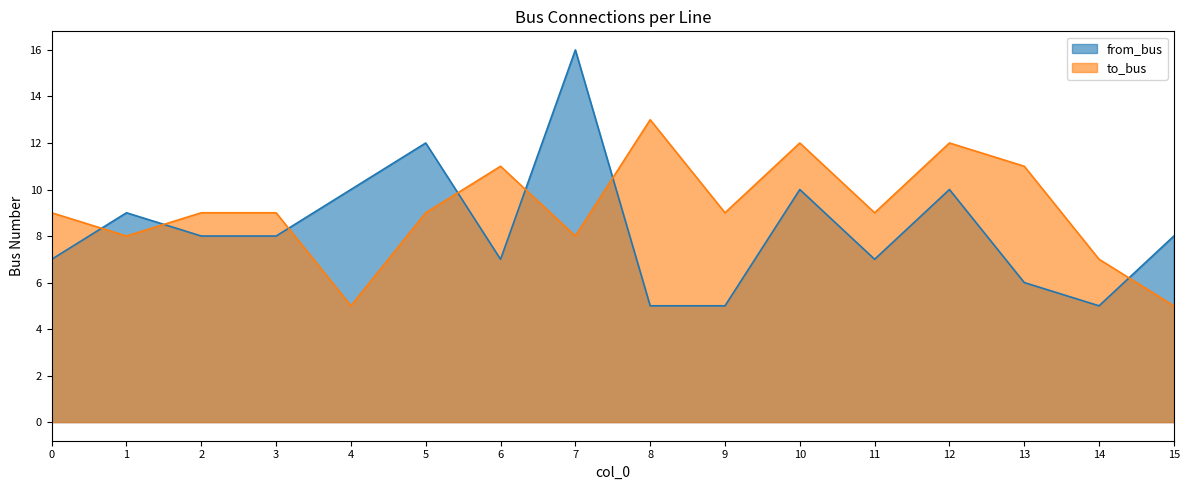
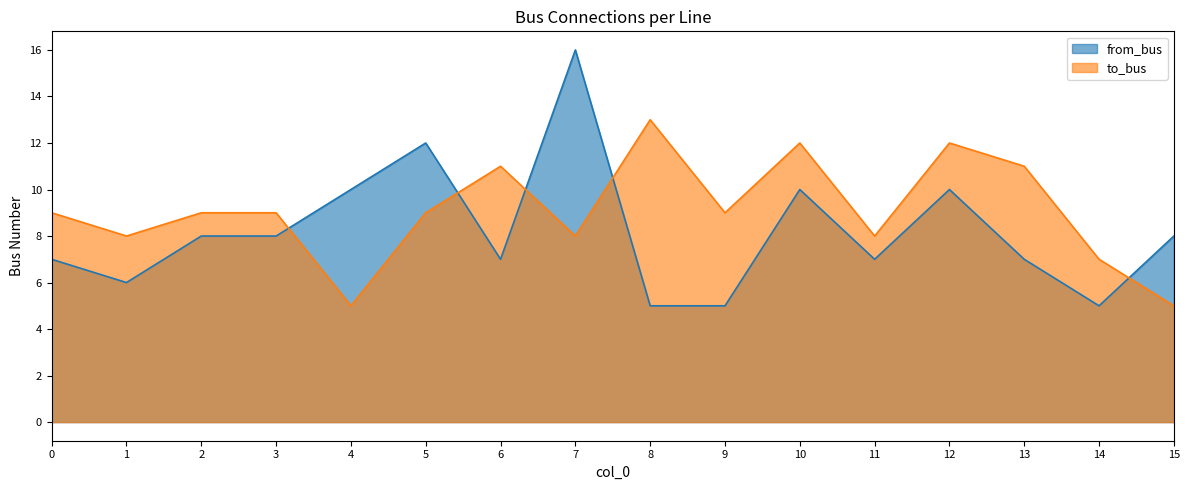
from_bus, 1: 9 -> 6
to_bus, 11: 9 -> 8
from_bus, 13: 6 -> 7
